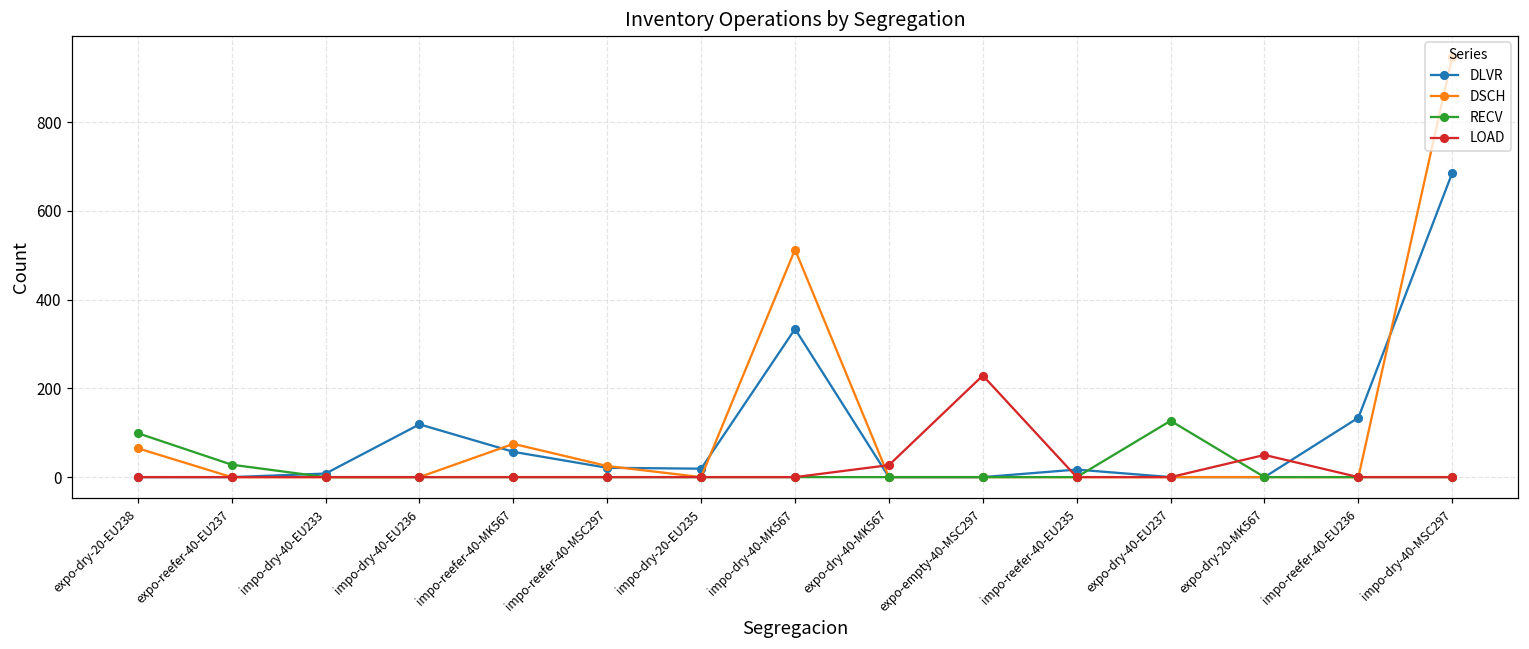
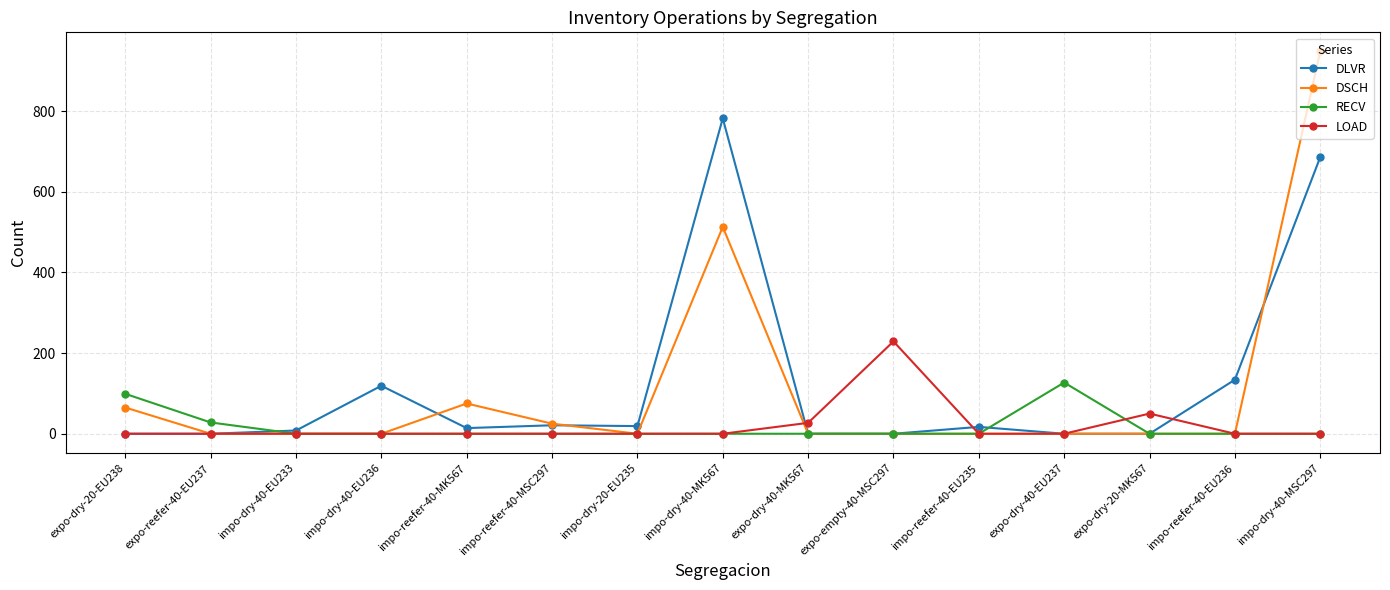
DLVR, impo-reefer-40-MK567: 60 -> 10
DLVR, impo-dry-40-MK567: 330 -> 780
